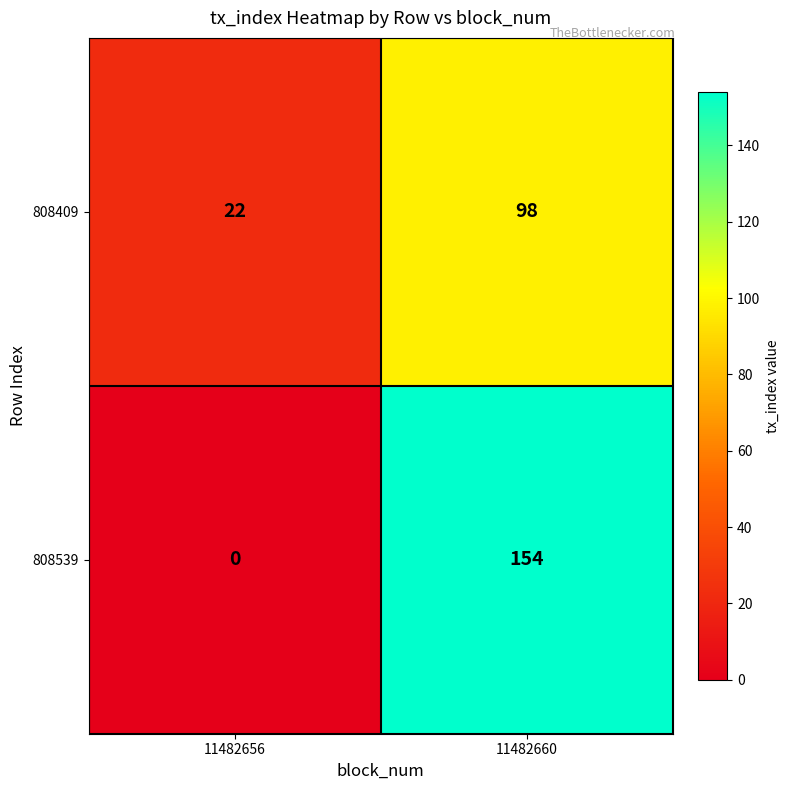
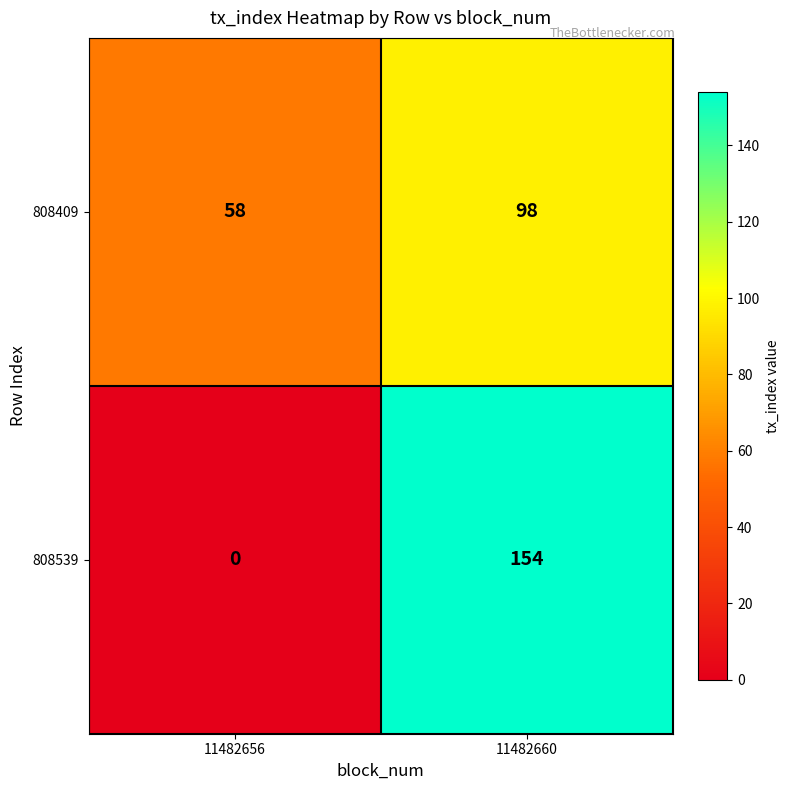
808409, 11482656: 22 -> 58
